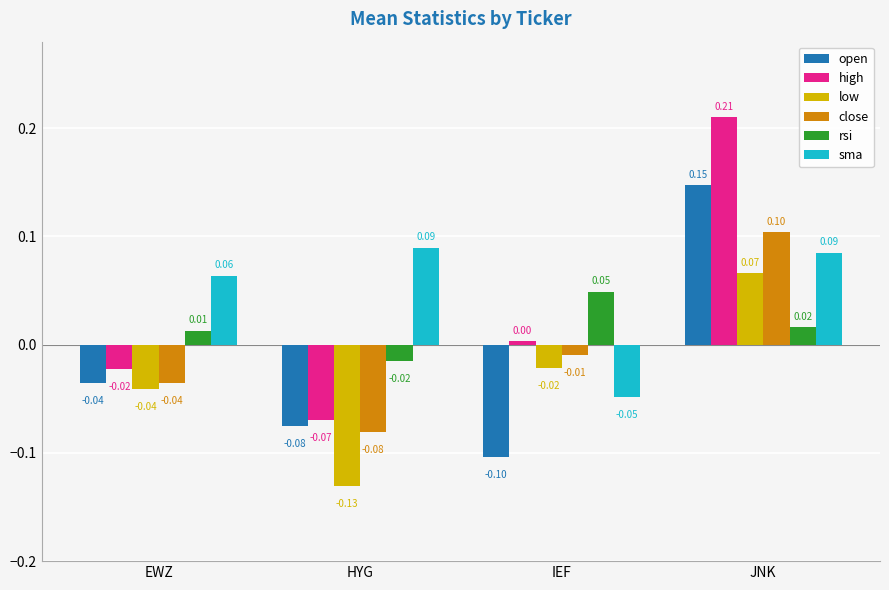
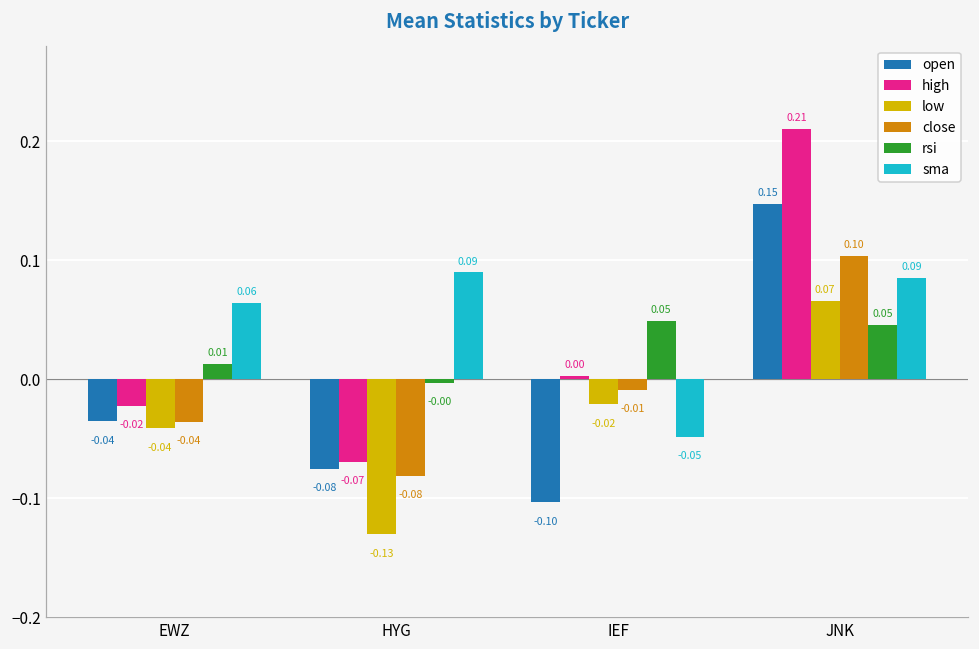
rsi, HYG: -0.02 -> -0.00
rsi, JNK: 0.02 -> 0.05
